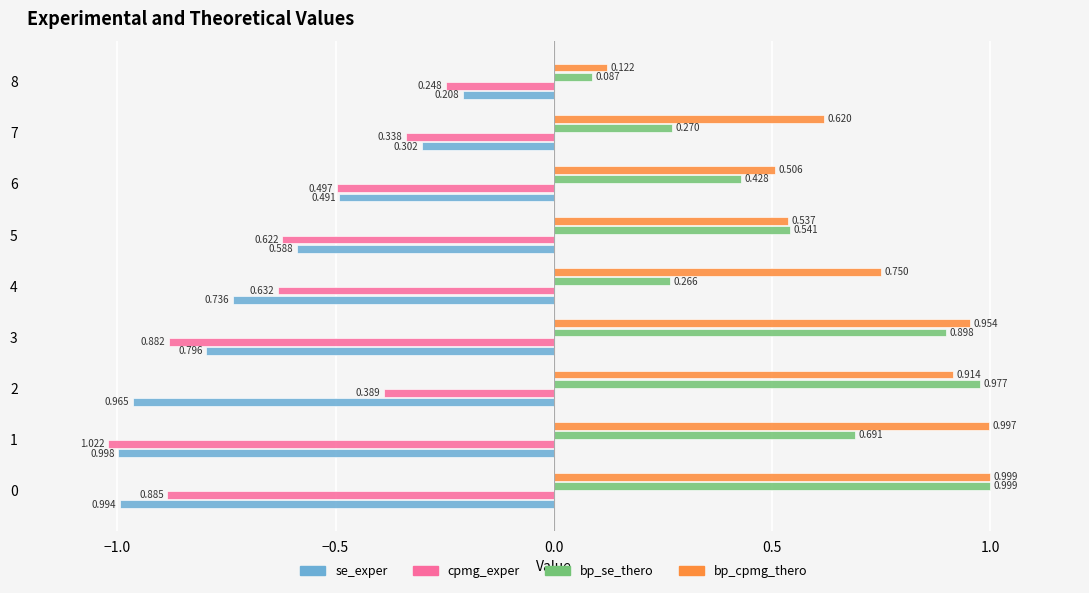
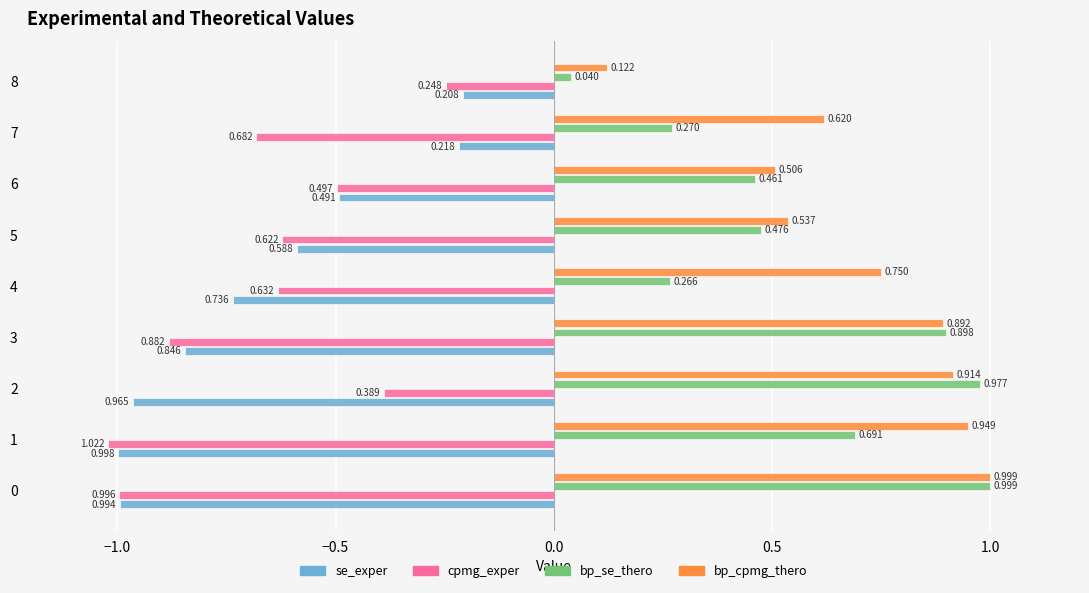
bp_se_thero, 8: 0.087 -> 0.040
cpmg_exper, 7: 0.338 -> 0.682
se_exper, 7: 0.302 -> 0.218
bp_se_thero, 6: 0.428 -> 0.461
bp_se_thero, 5: 0.541 -> 0.476
bp_cpmg_thero, 3: 0.954 -> 0.892
se_exper, 3: 0.796 -> 0.846
bp_cpmg_thero, 1: 0.997 -> 0.949
cpmg_exper, 0: 0.885 -> 0.996
